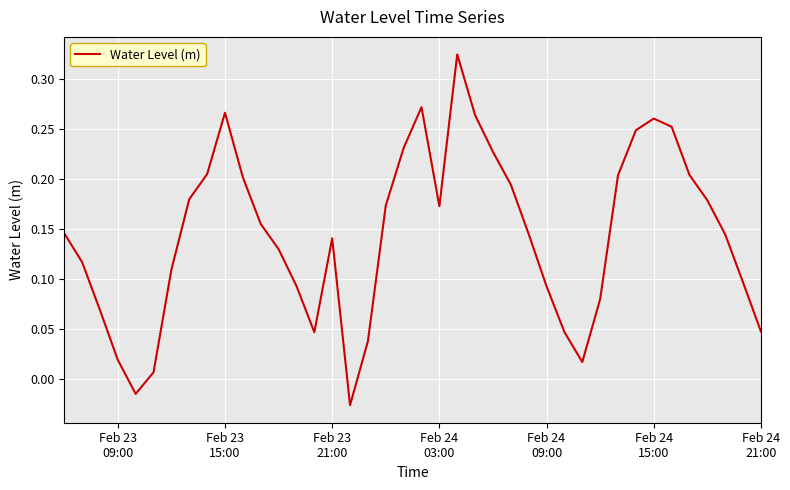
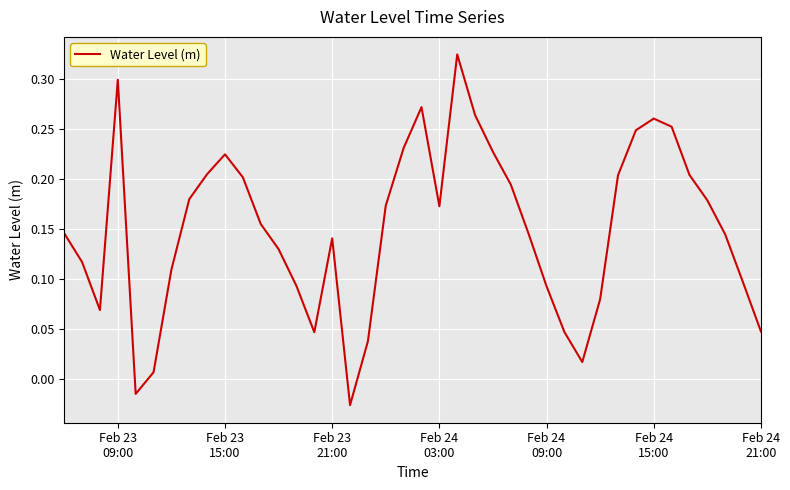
Feb 23 09:00: 0.019 -> 0.299
Feb 23 15:00: 0.266 -> 0.225
